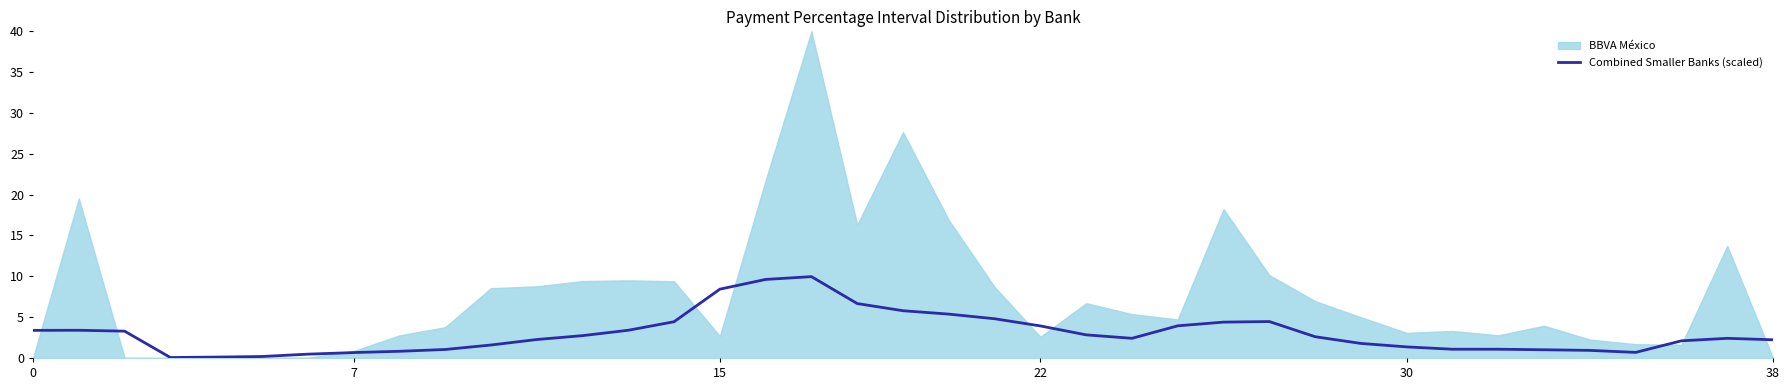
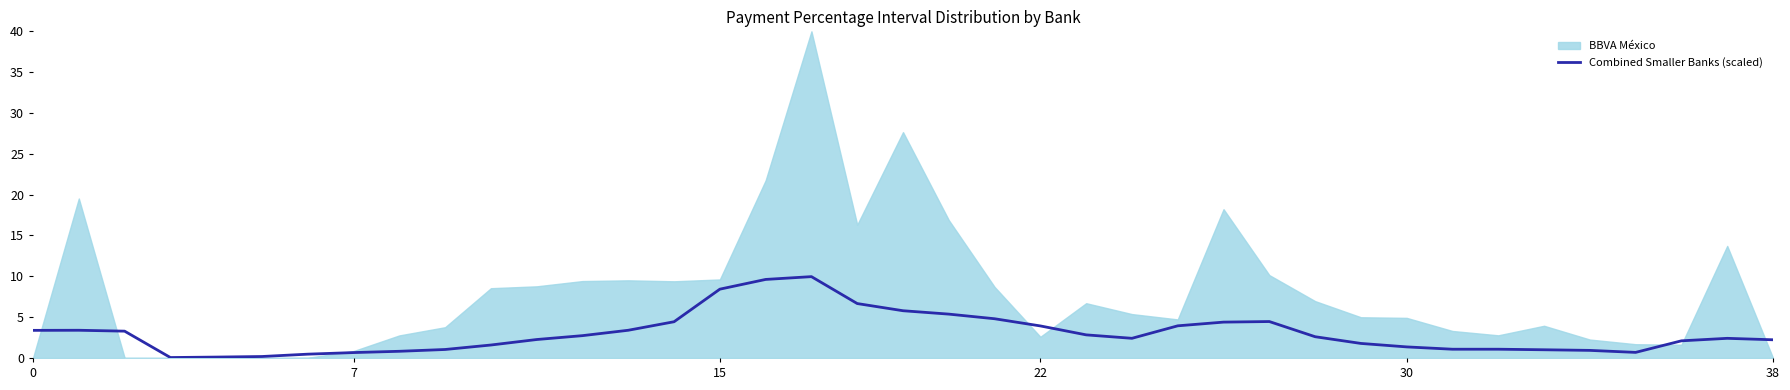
BBVA México, 15: 3 -> 10
BBVA México, 30: 3 -> 5
